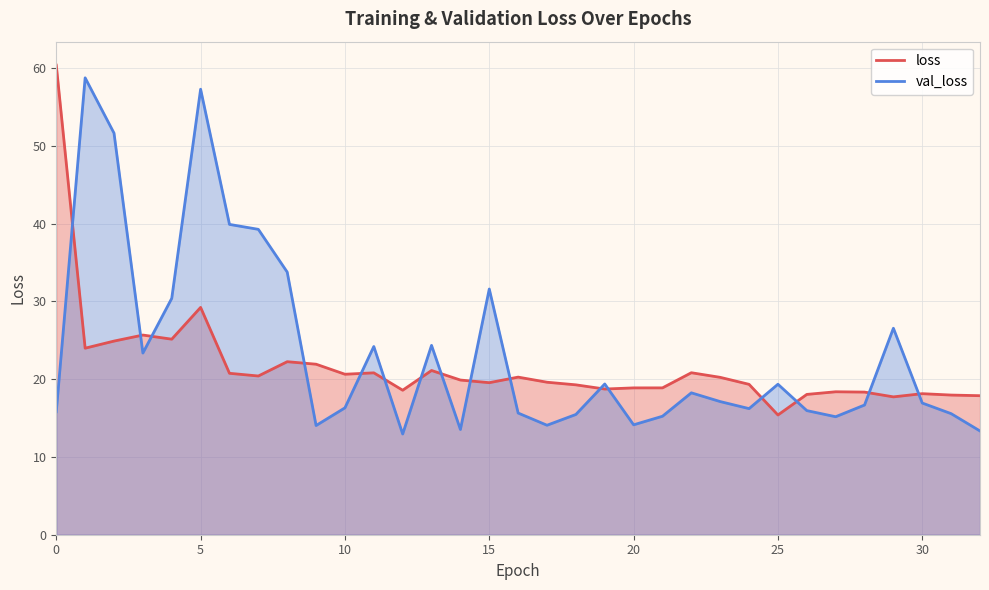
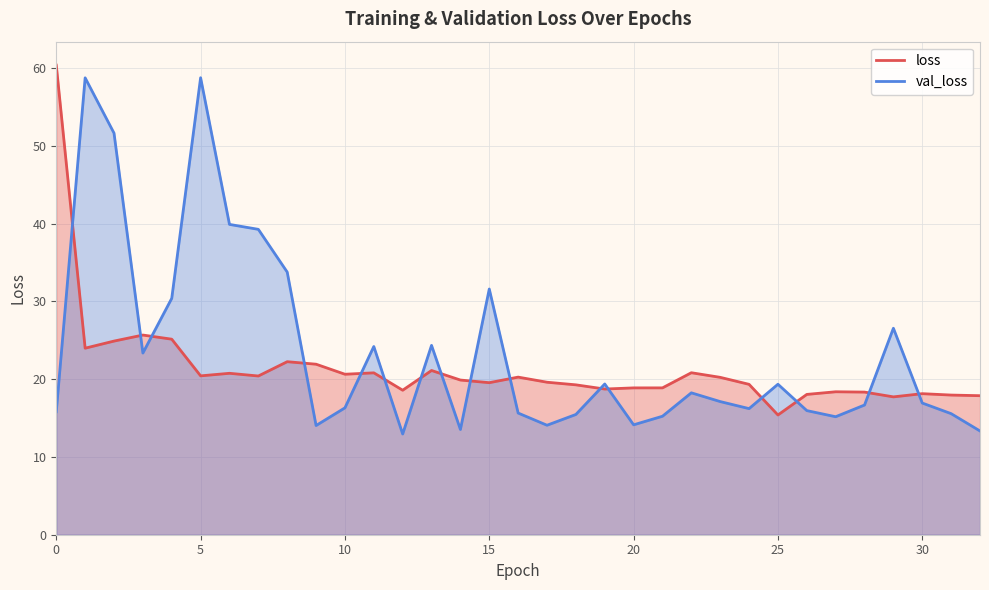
loss, 5: 29 -> 20
val_loss, 5: 57 -> 59
